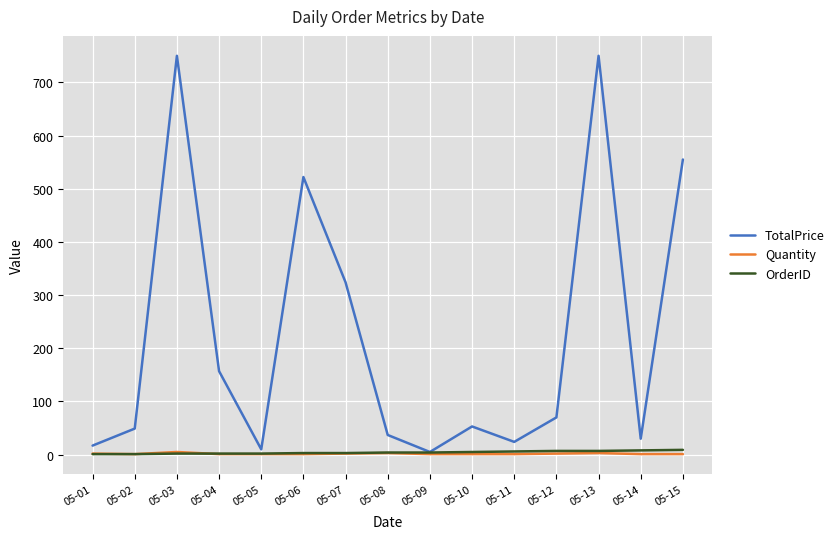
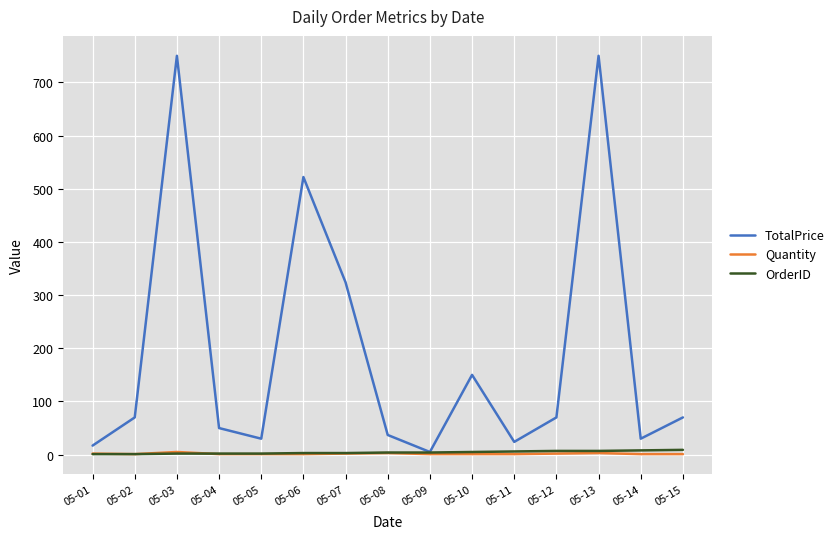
TotalPrice, 05-02: 50 -> 70
TotalPrice, 05-04: 160 -> 50
TotalPrice, 05-05: 10 -> 30
TotalPrice, 05-10: 50 -> 150
TotalPrice, 05-15: 560 -> 70
